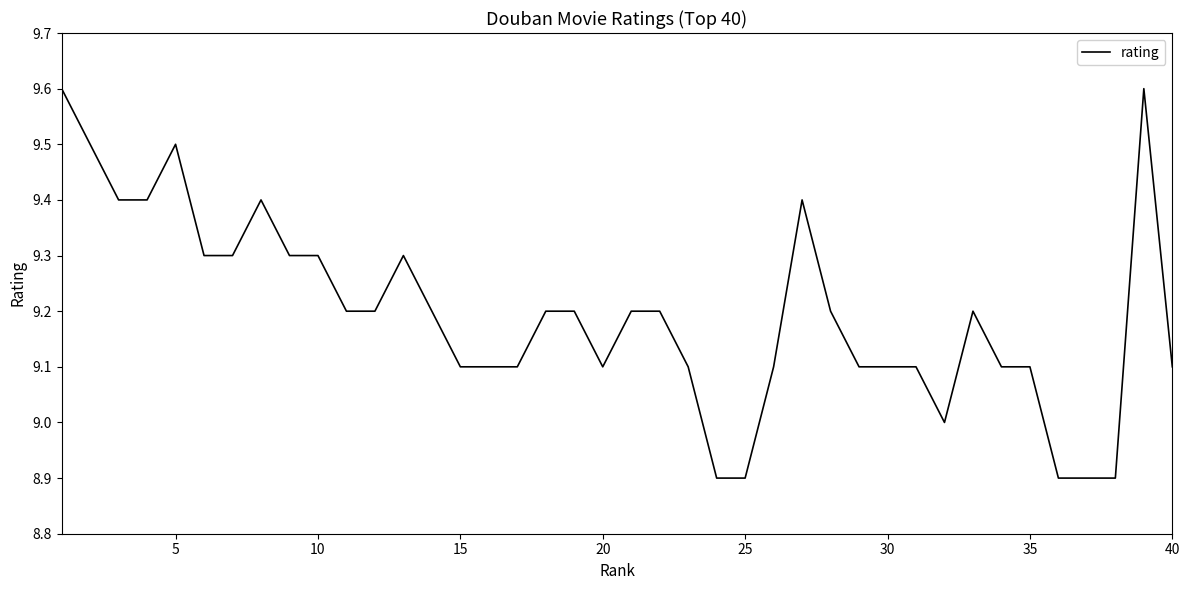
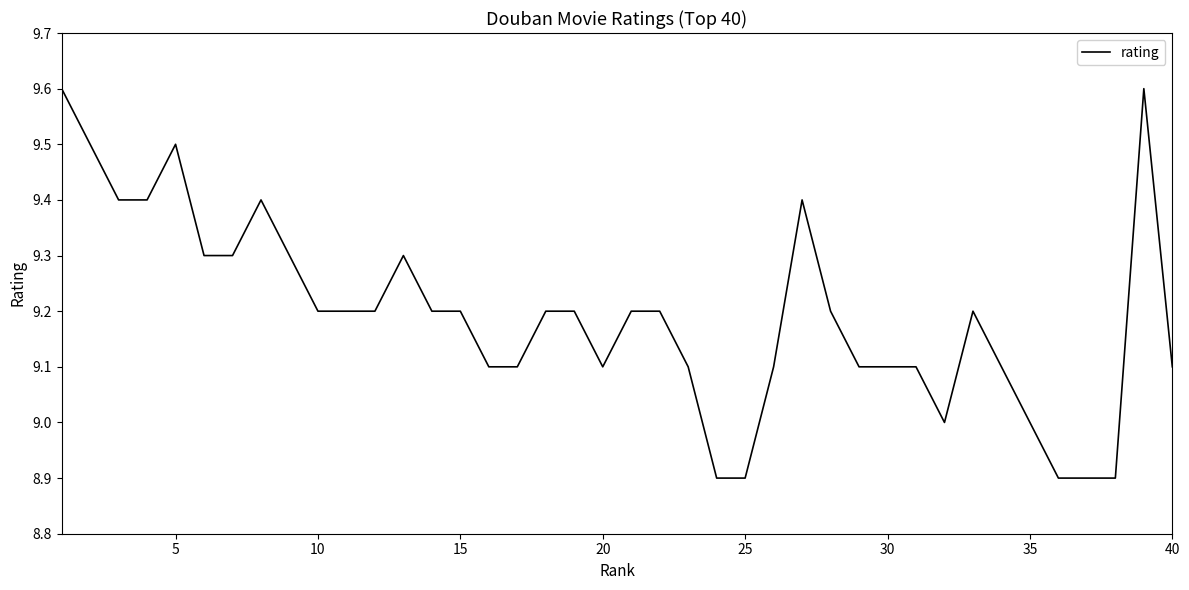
10: 9.3 -> 9.2
15: 9.1 -> 9.2
35: 9.1 -> 9.0
